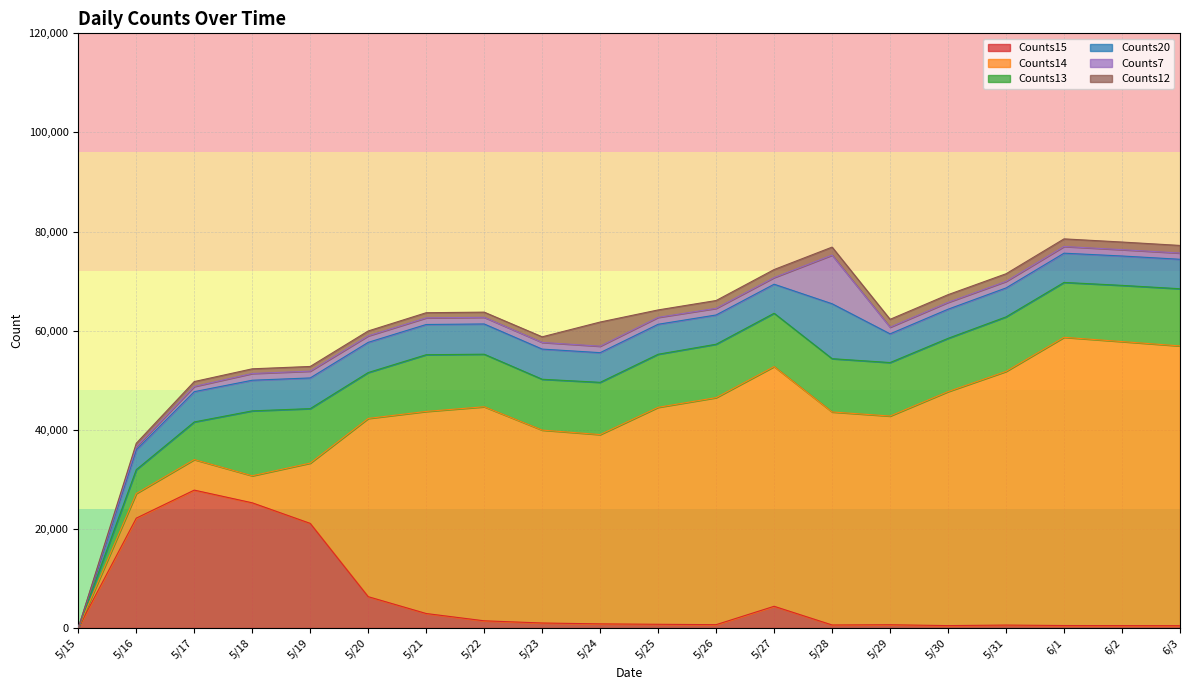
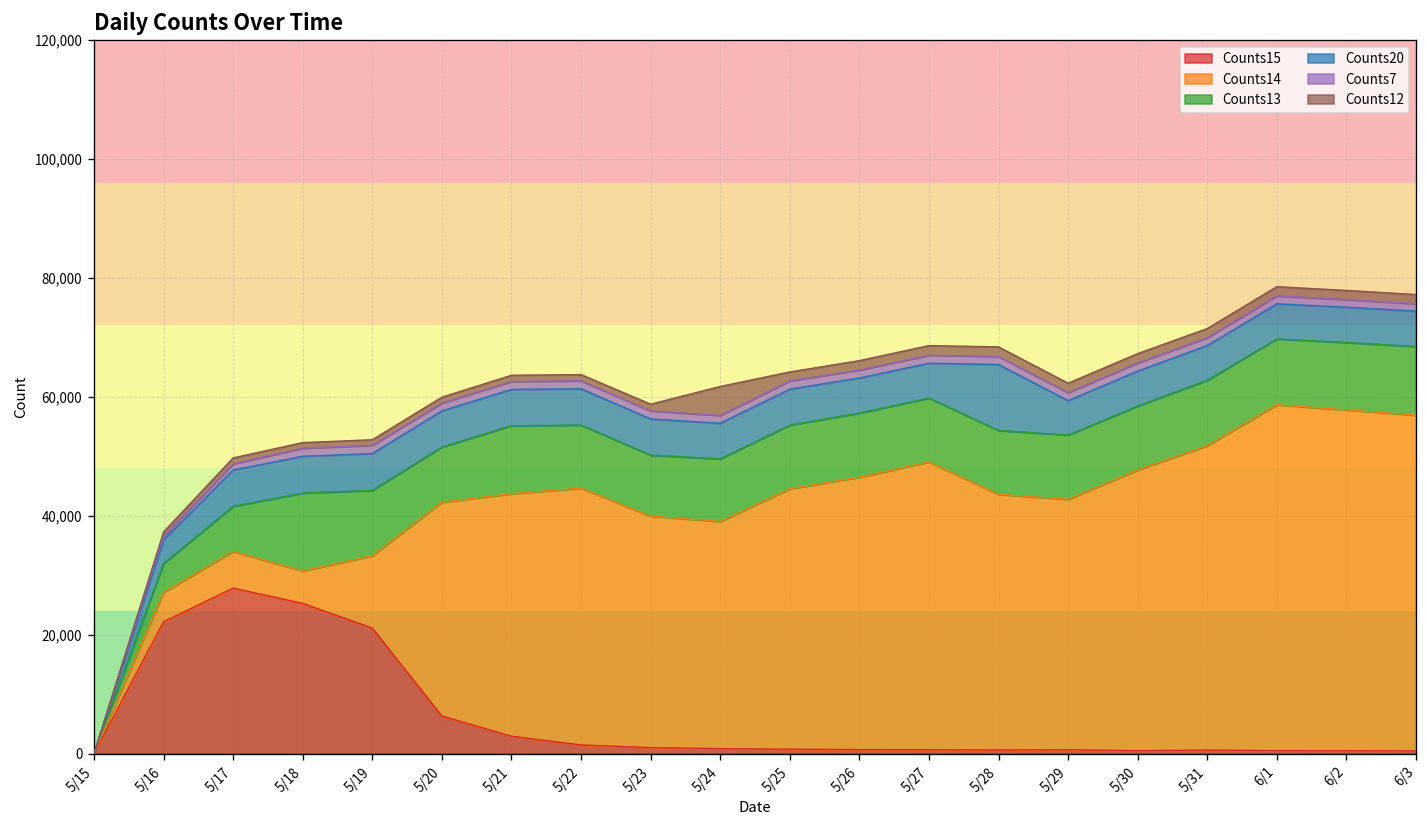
Counts15, 5/27: 4,000 -> 1,000
Counts7, 5/28: 10,000 -> 1,000
